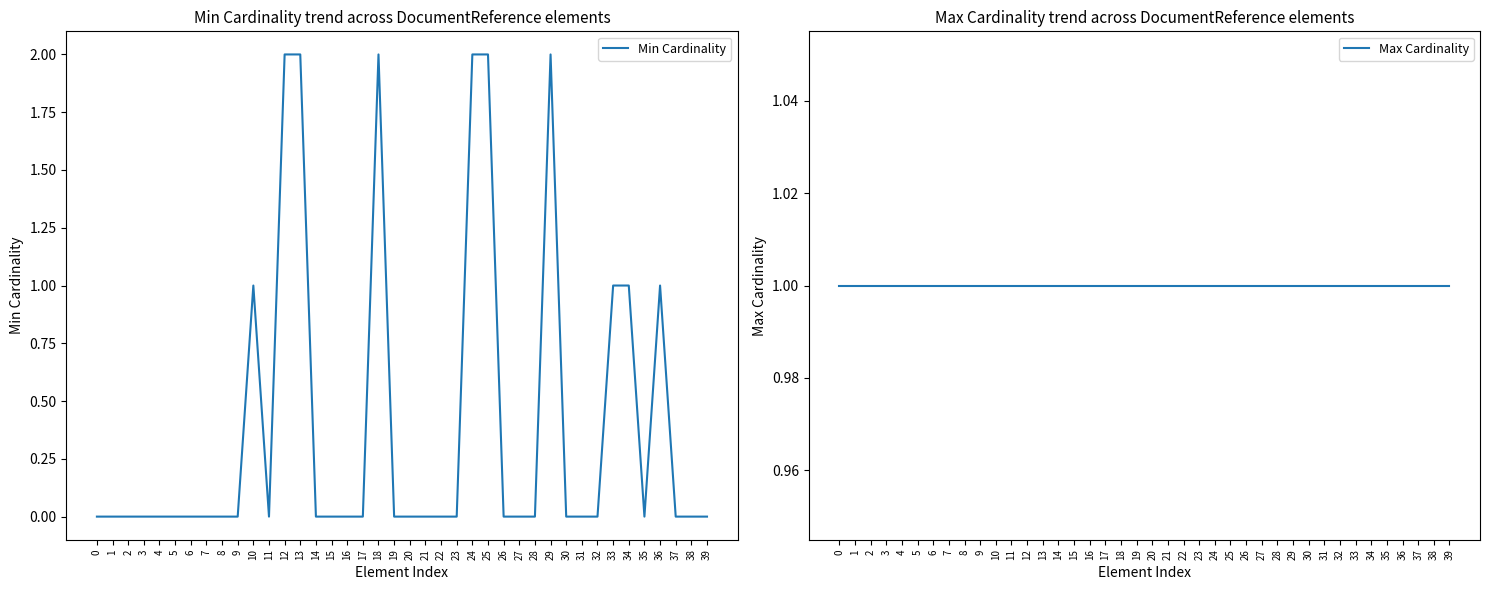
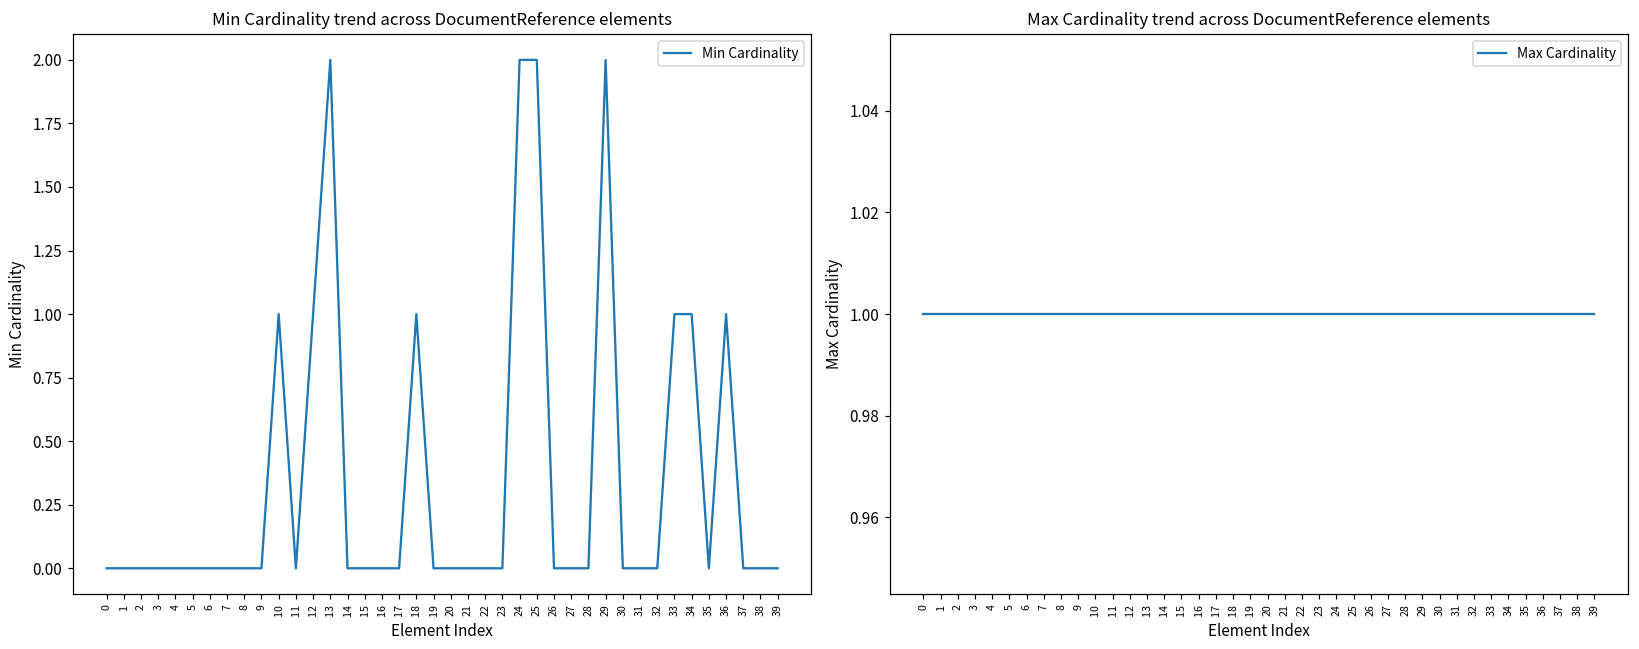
Min Cardinality trend across DocumentReference elements, 12: 2 -> 1
Min Cardinality trend across DocumentReference elements, 18: 2 -> 1
